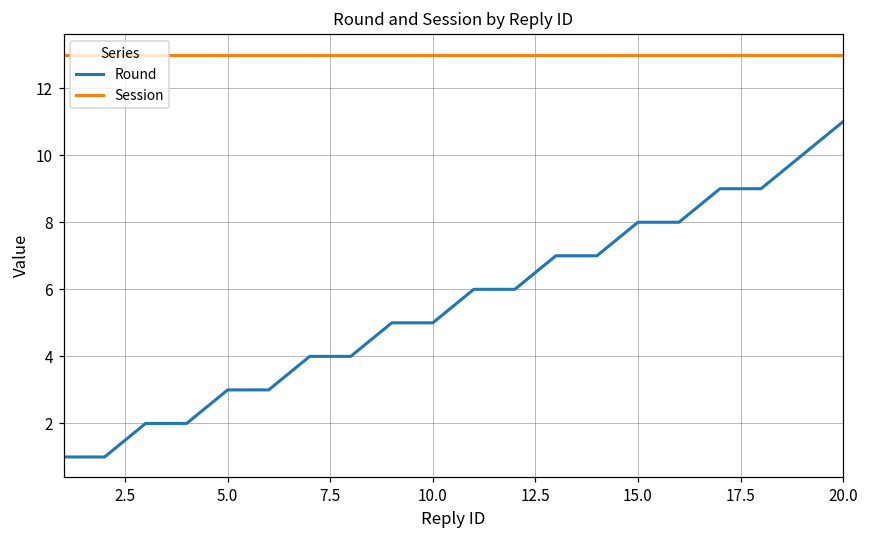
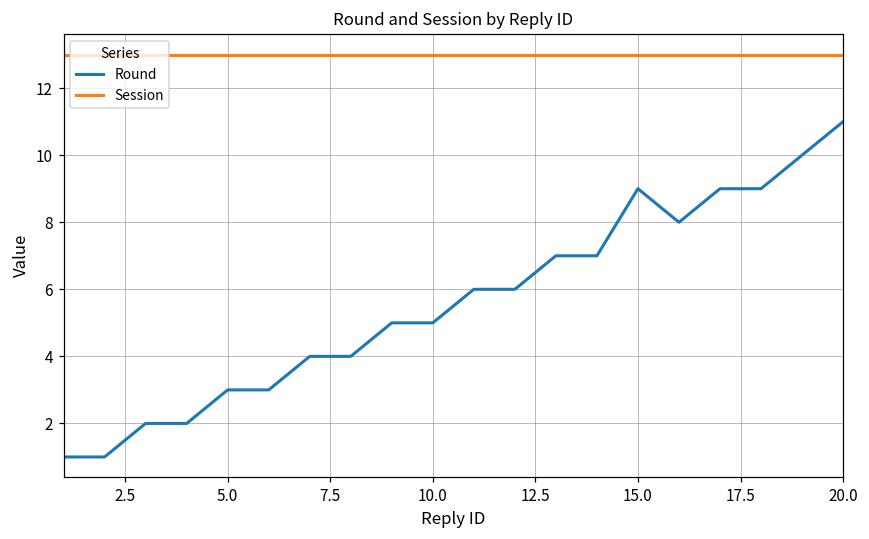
Round, 15.0: 8 -> 9
